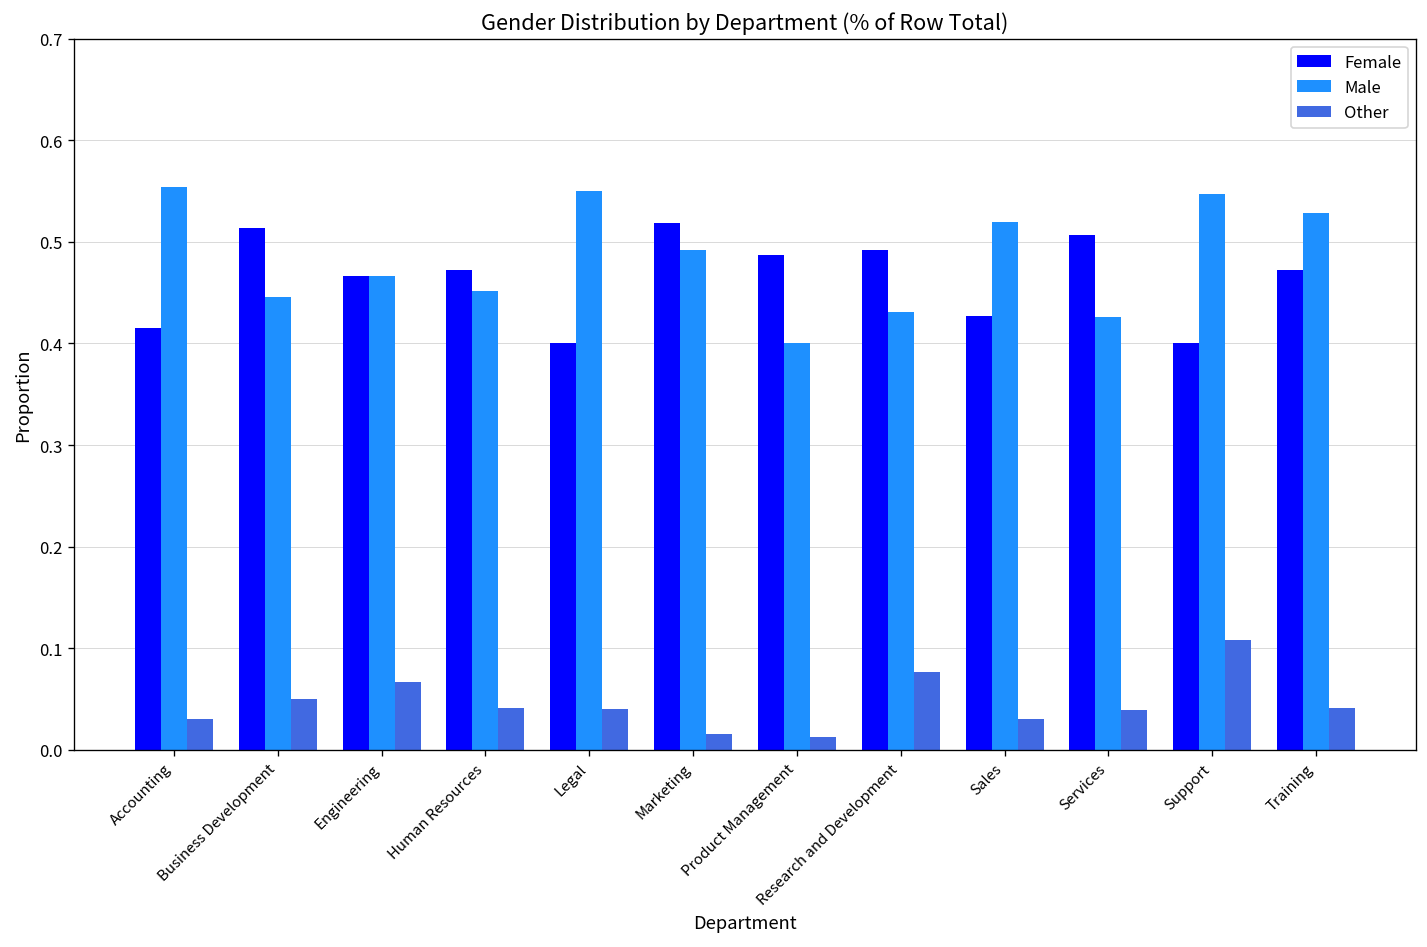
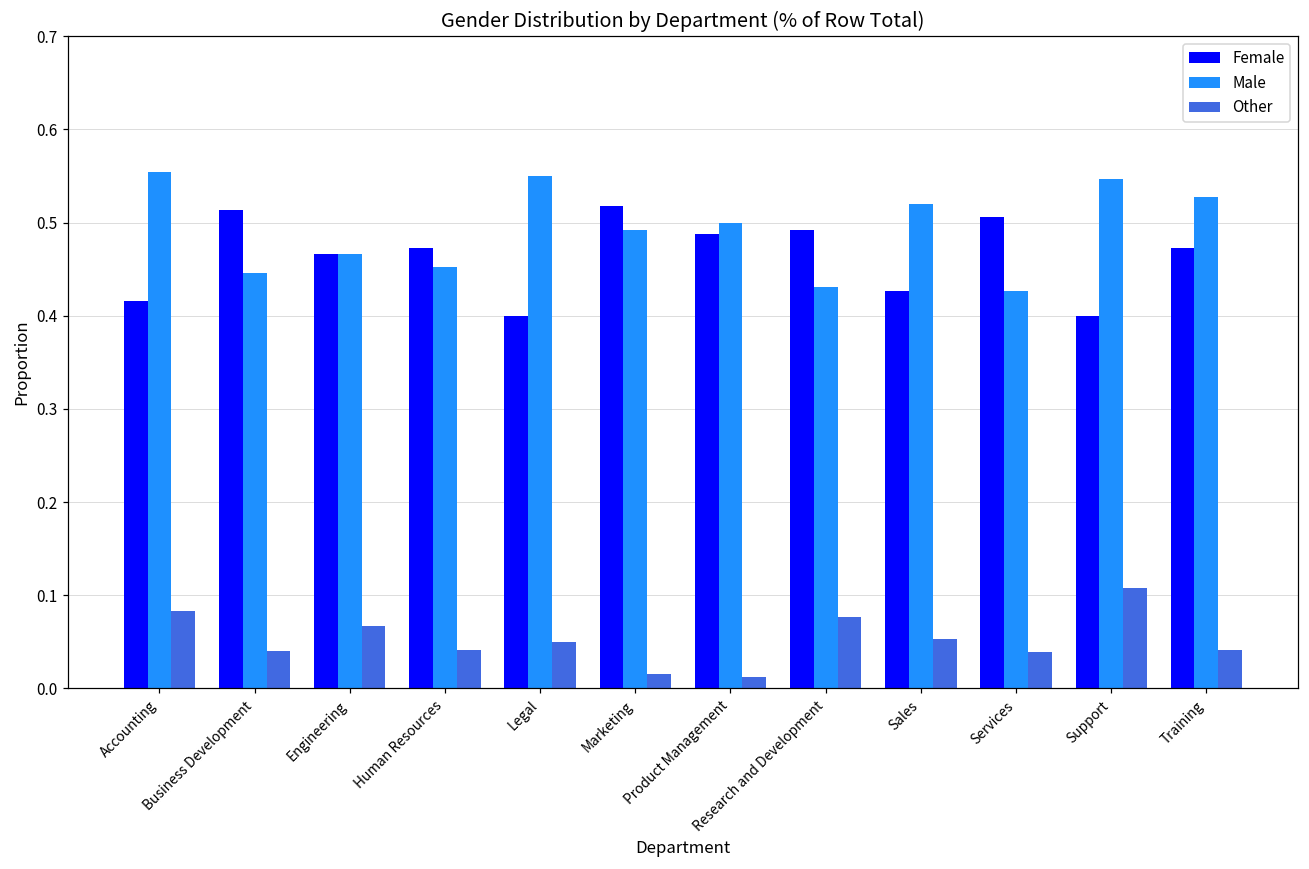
Other, Accounting: 0.03 -> 0.08
Other, Business Development: 0.05 -> 0.04
Other, Legal: 0.04 -> 0.05
Male, Product Management: 0.4 -> 0.5
Other, Sales: 0.03 -> 0.05
